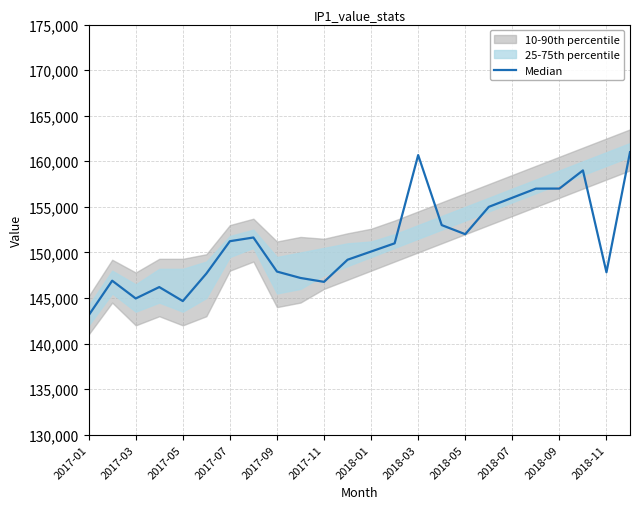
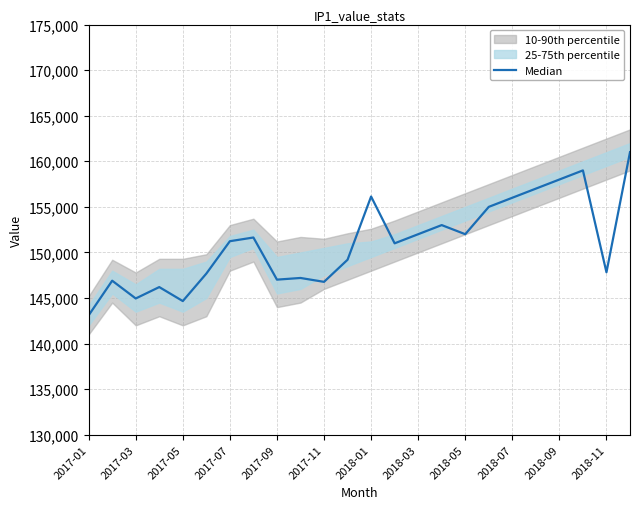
Median, 2017-09: 148,000 -> 147,000
Median, 2018-01: 150,000 -> 156,000
Median, 2018-03: 161,000 -> 152,000
Median, 2018-09: 157,000 -> 158,000
